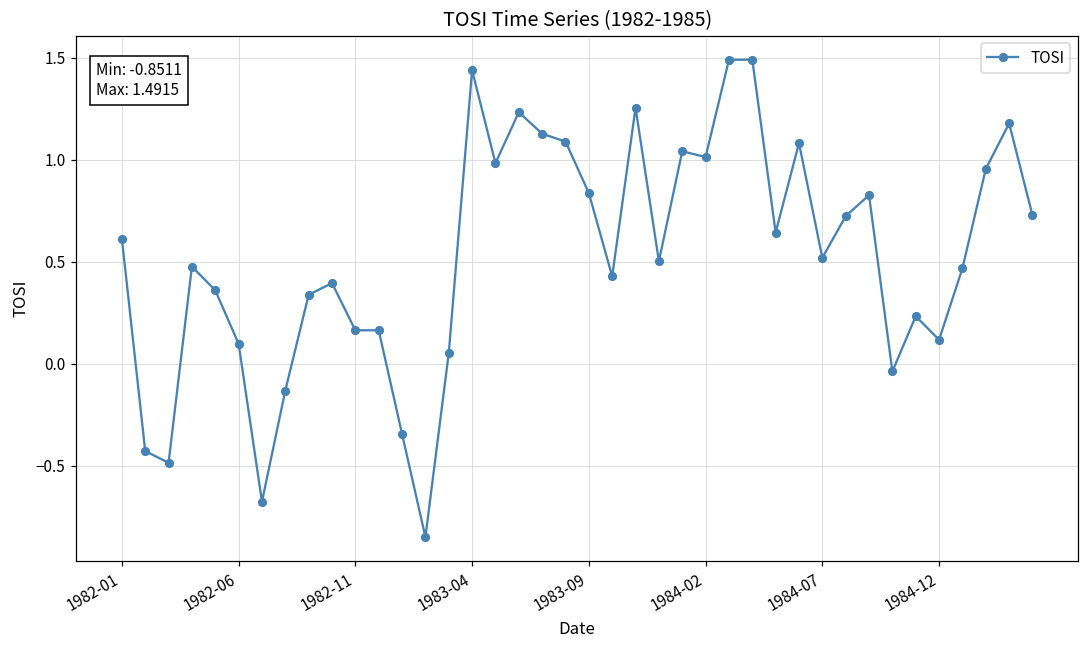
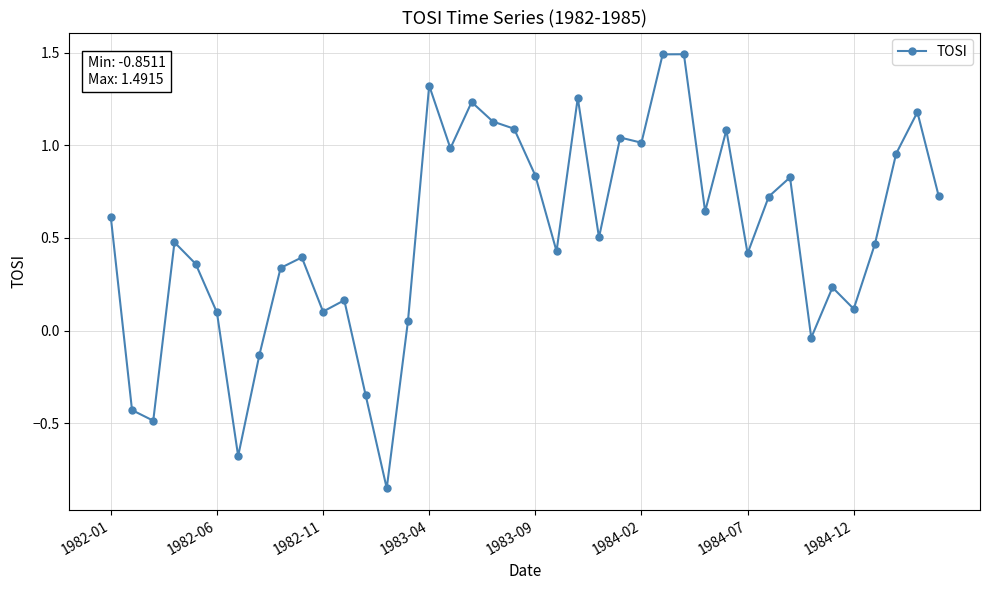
1982-11: 0.16 -> 0.10
1983-04: 1.44 -> 1.32
1984-07: 0.52 -> 0.42
